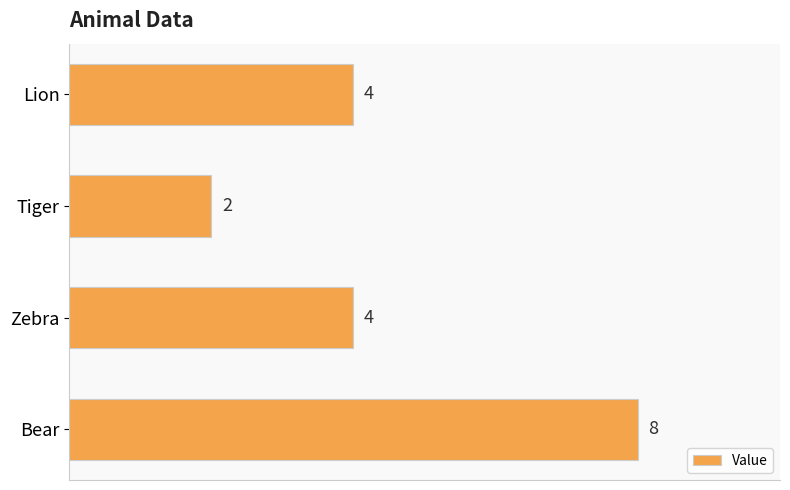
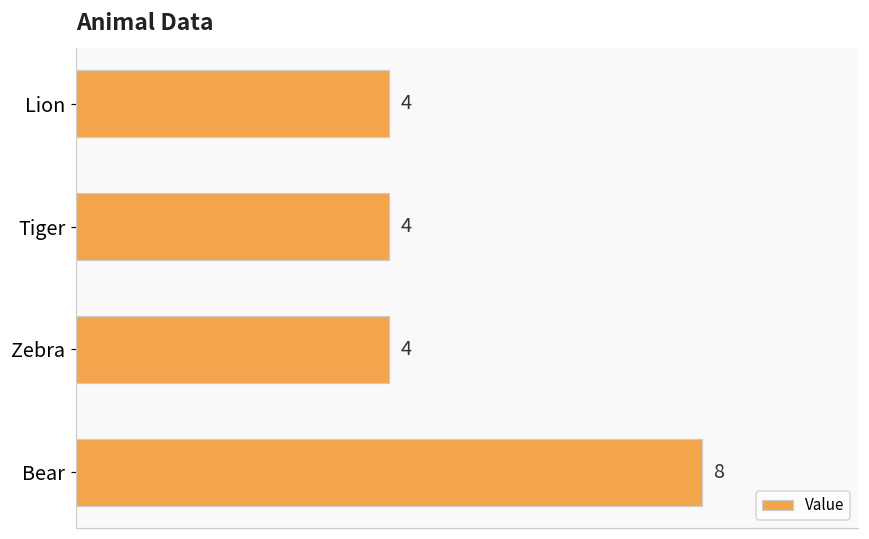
Tiger: 2 -> 4
